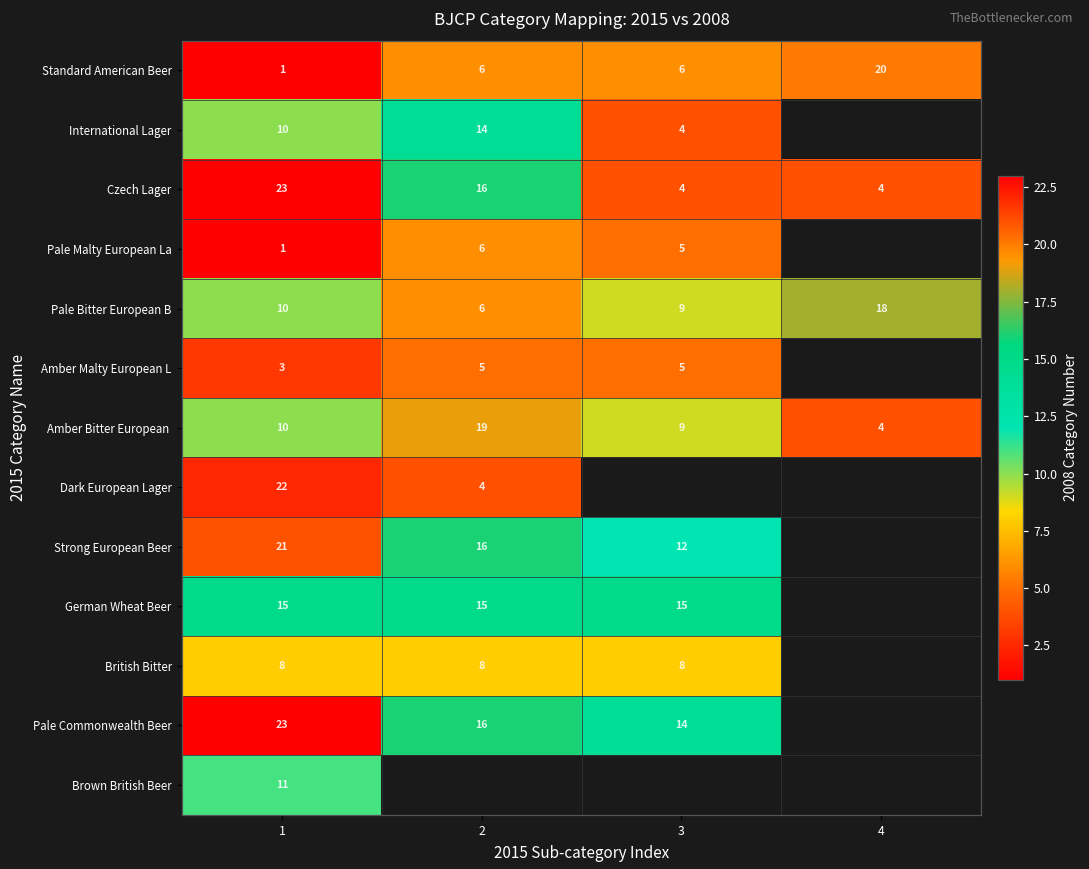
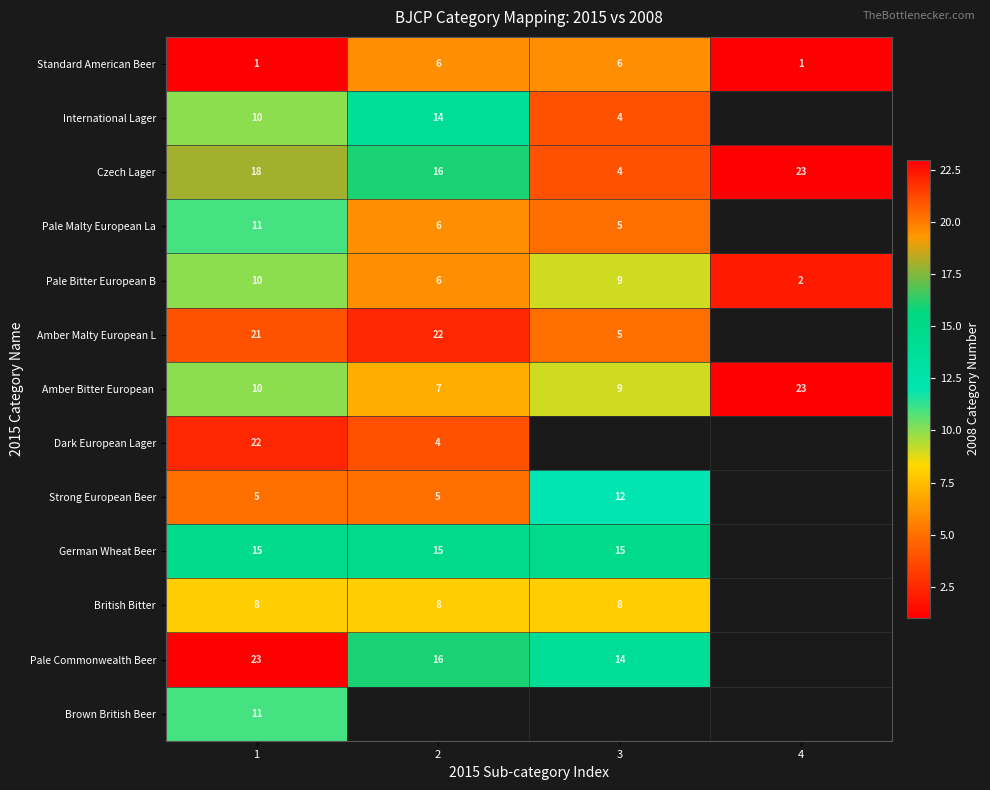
Standard American Beer, 4: 20 -> 1
Czech Lager, 1: 23 -> 18
Czech Lager, 4: 4 -> 23
Pale Malty European La, 1: 1 -> 11
Pale Bitter European B, 4: 18 -> 2
Amber Malty European L, 1: 3 -> 21
Amber Malty European L, 2: 5 -> 22
Amber Bitter European, 2: 19 -> 7
Amber Bitter European, 4: 4 -> 23
Strong European Beer, 1: 21 -> 5
Strong European Beer, 2: 16 -> 5
